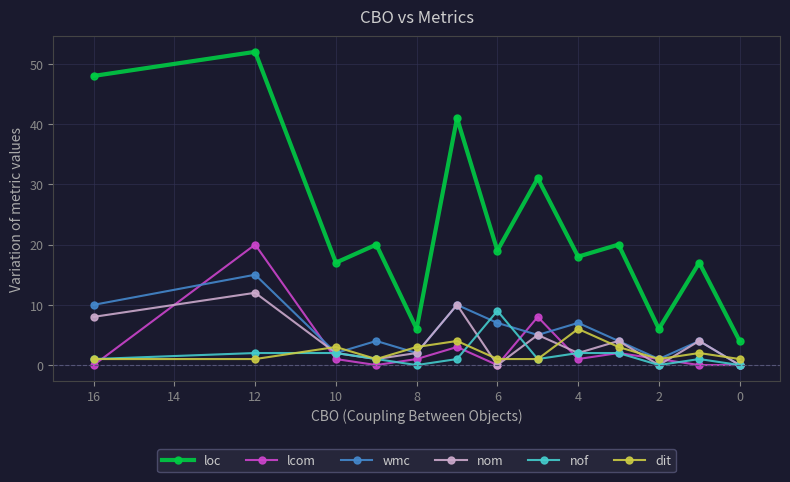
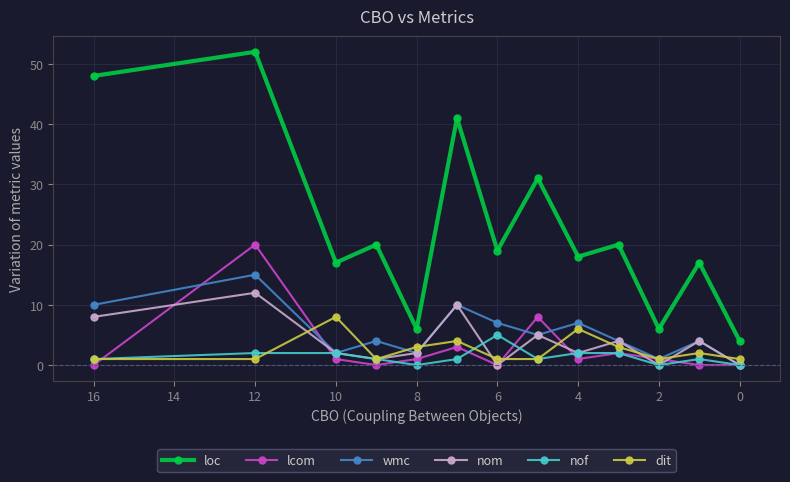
dit, 10: 3 -> 8
nof, 6: 9 -> 5
